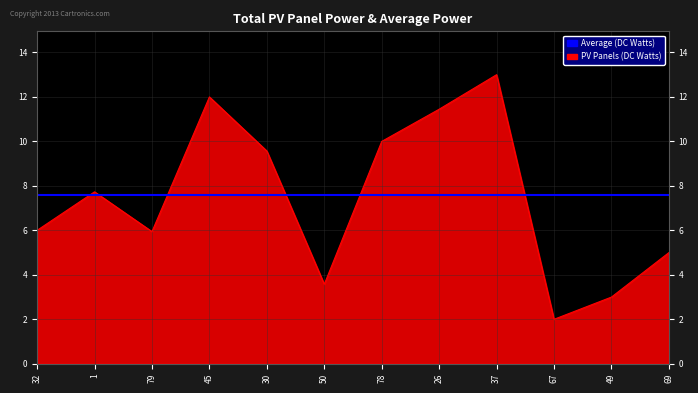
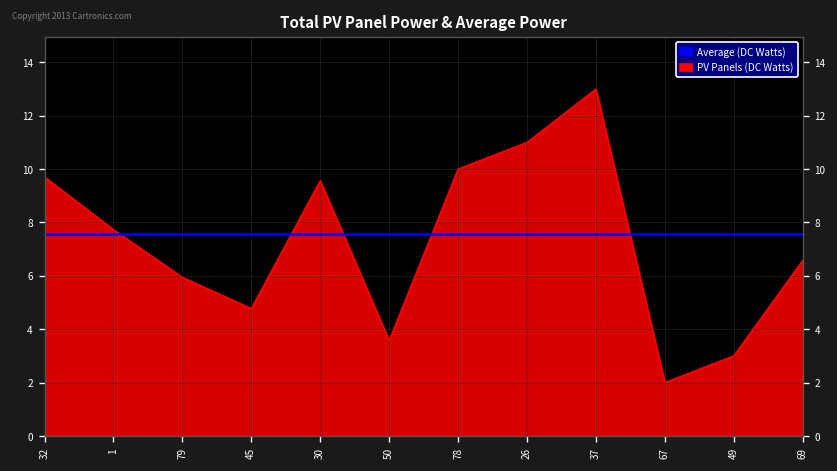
32: 6.0 -> 9.7
45: 12.0 -> 4.8
26: 11.4 -> 11.0
69: 5.0 -> 6.6
